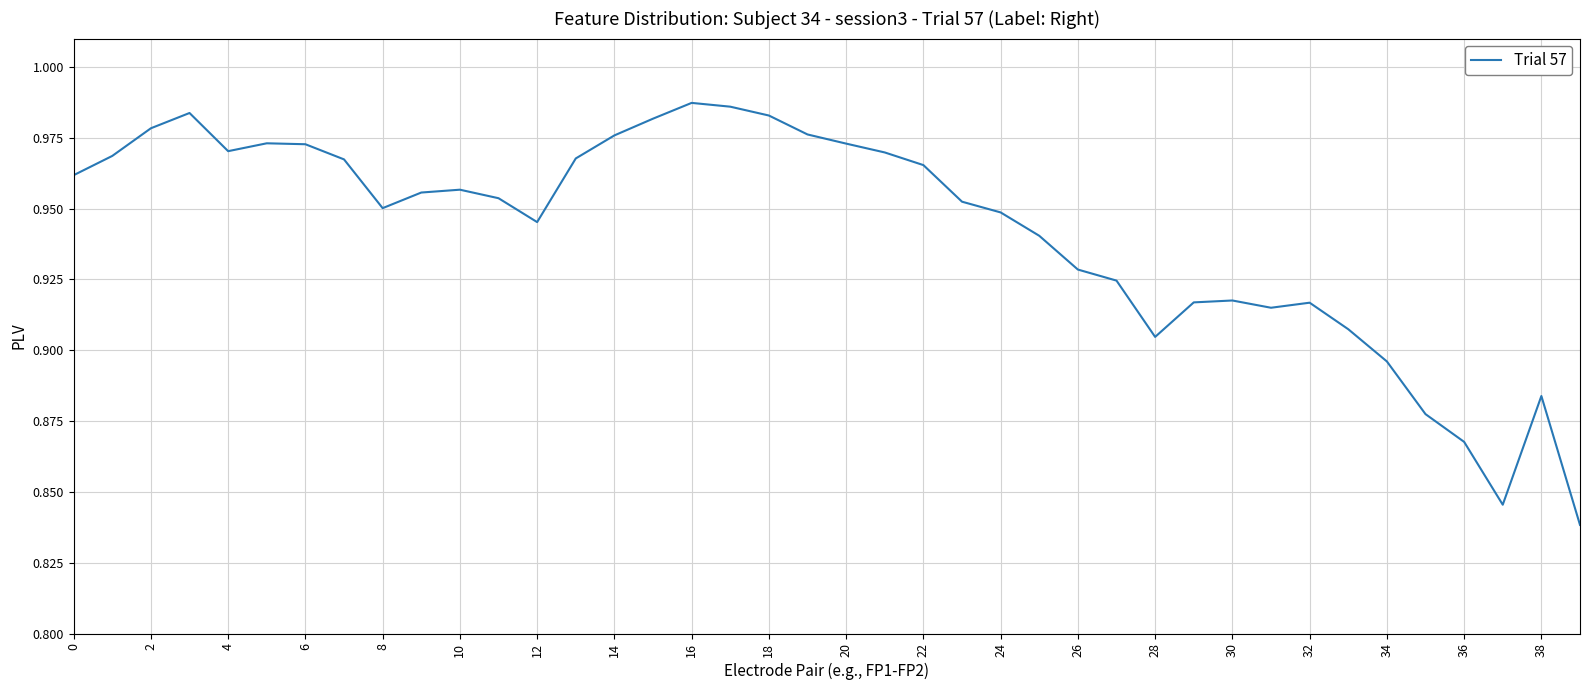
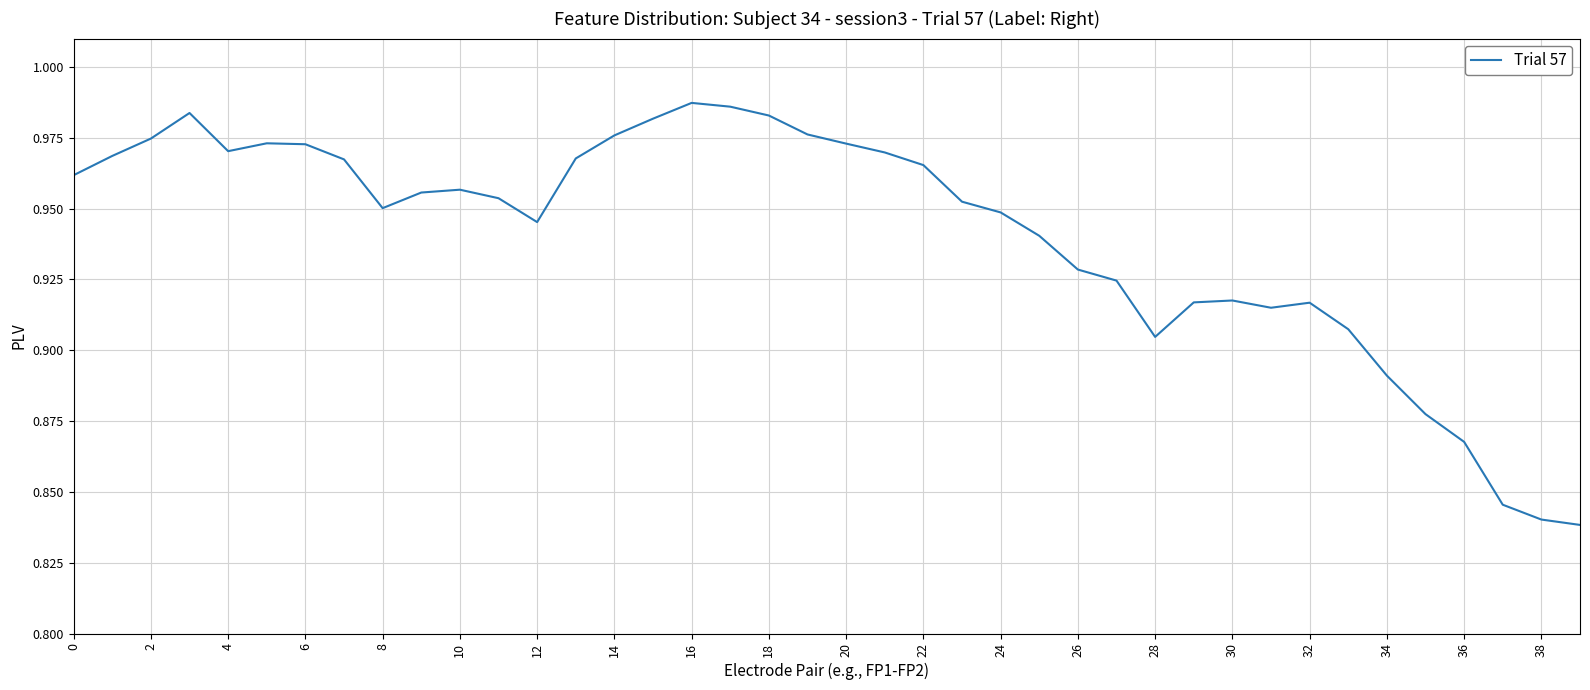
2: 0.978 -> 0.975
34: 0.896 -> 0.891
38: 0.884 -> 0.840
